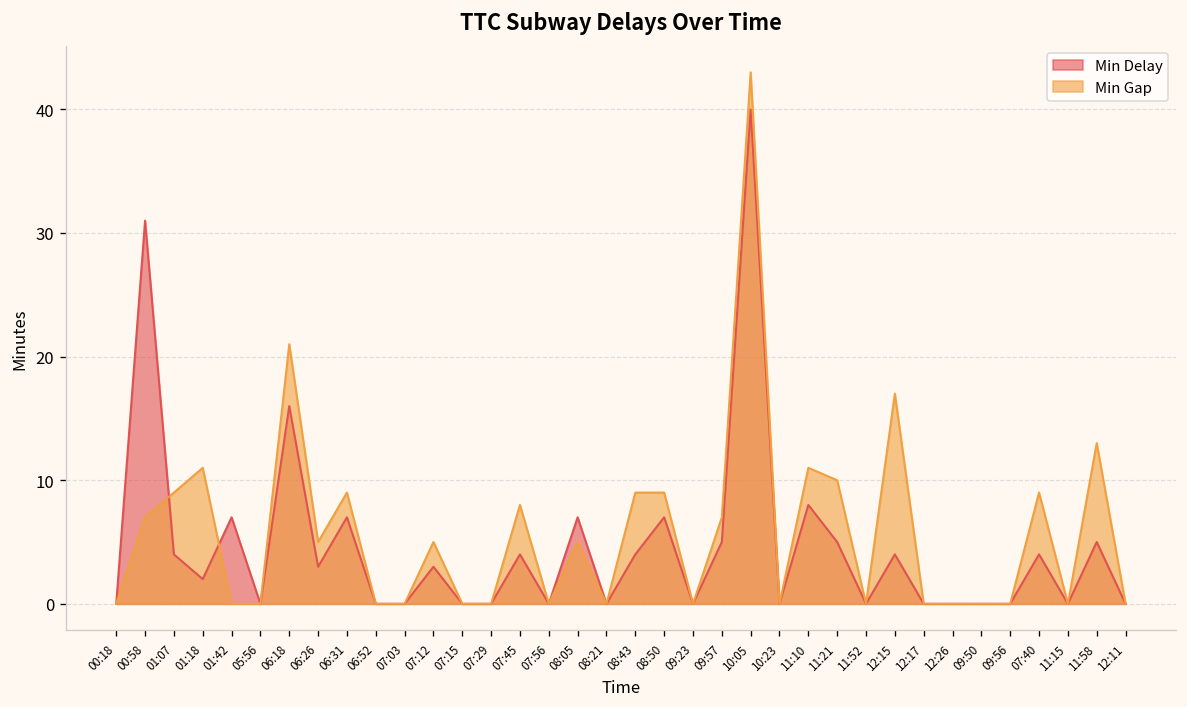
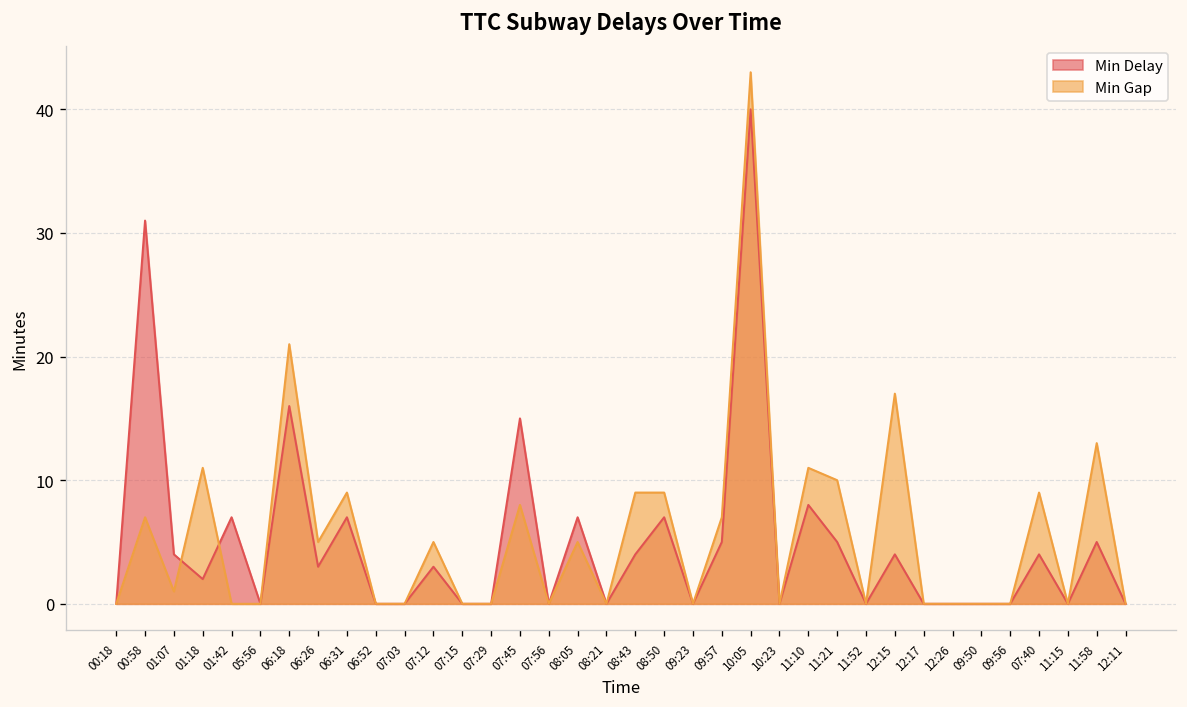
Min Gap, 01:07: 9 -> 1
Min Delay, 07:45: 4 -> 15
